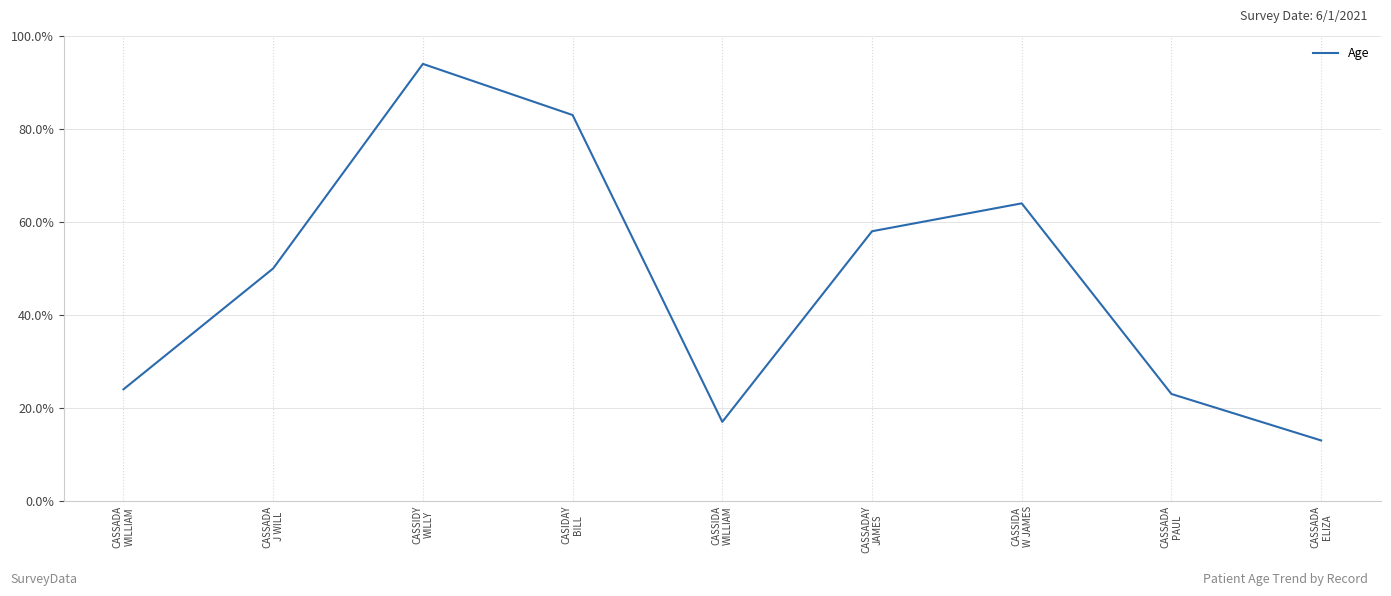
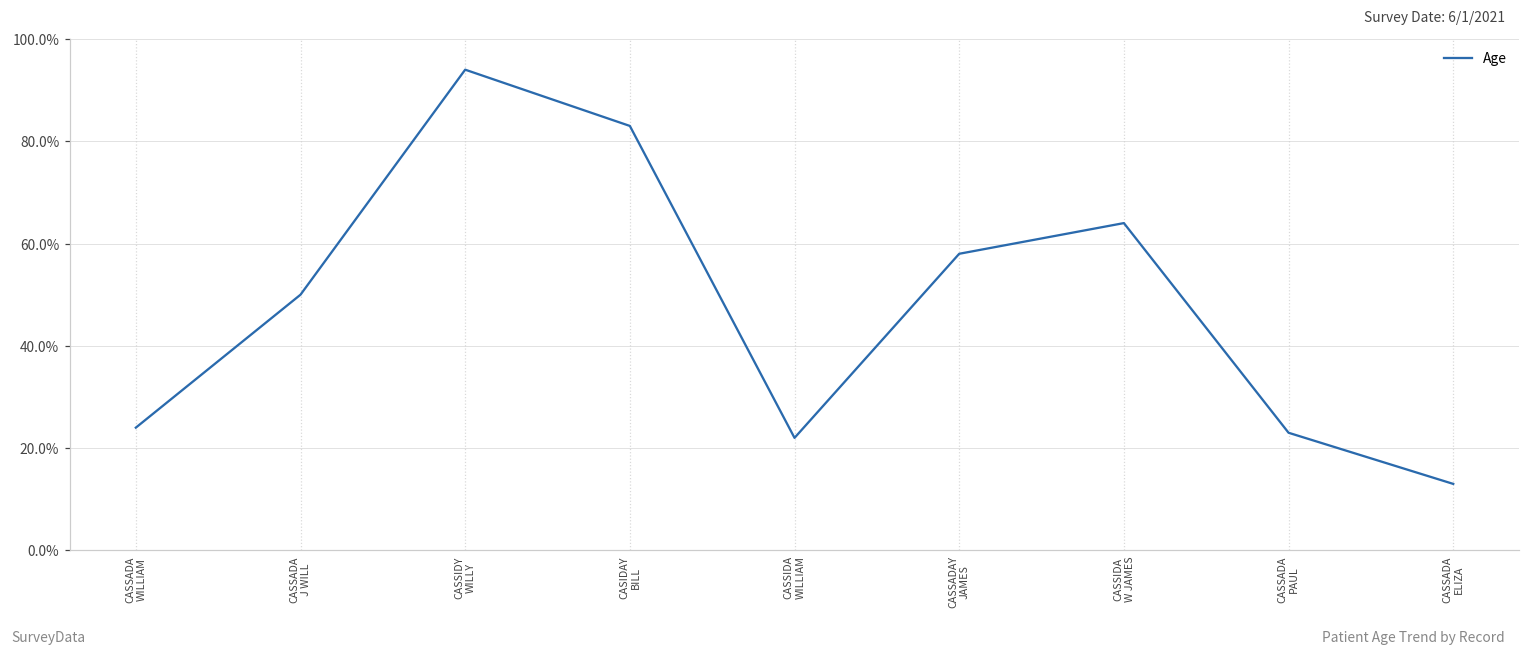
CASSIDA WILLIAM: 17% -> 22%
